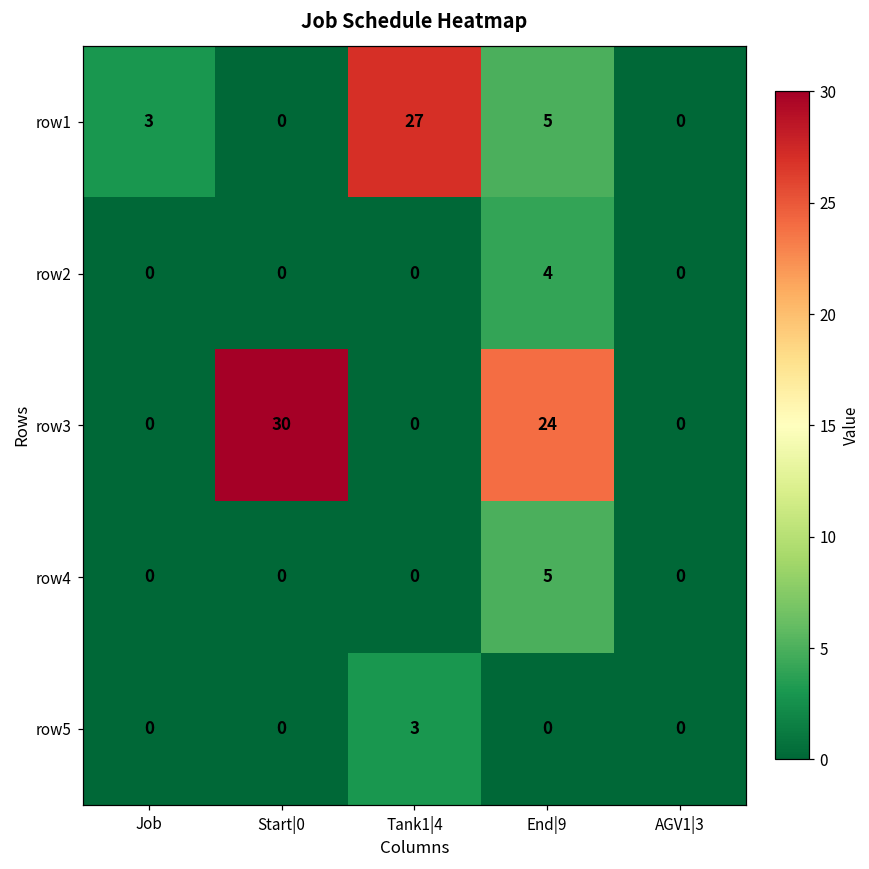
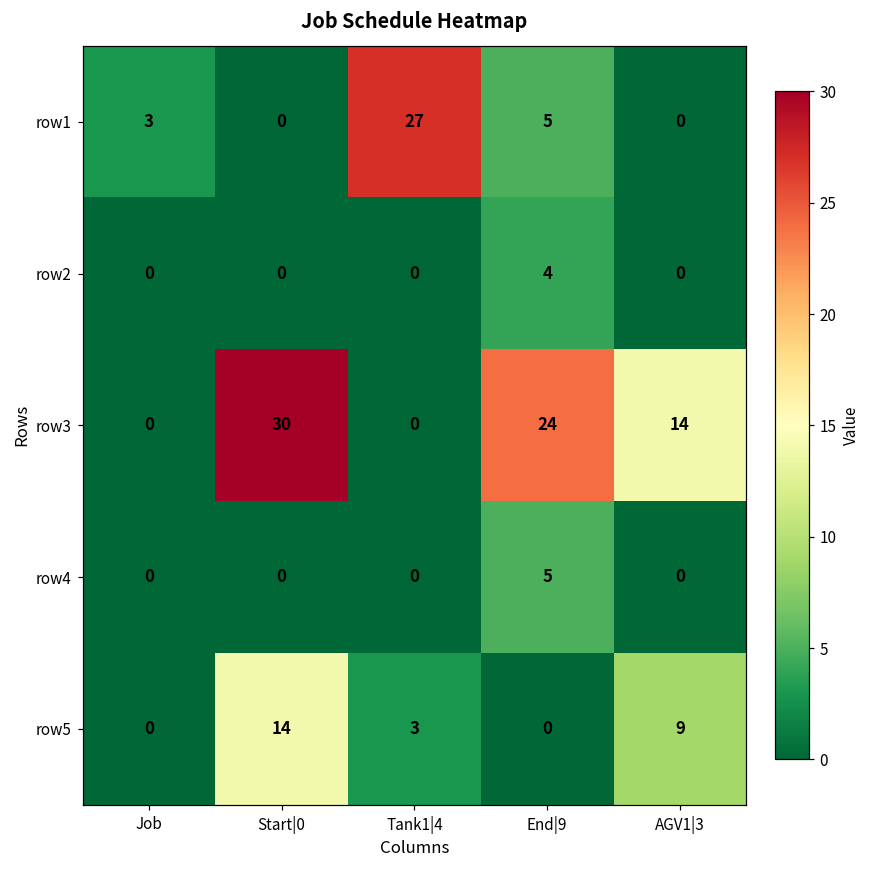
row3, AGV1|3: 0 -> 14
row5, Start|0: 0 -> 14
row5, AGV1|3: 0 -> 9
